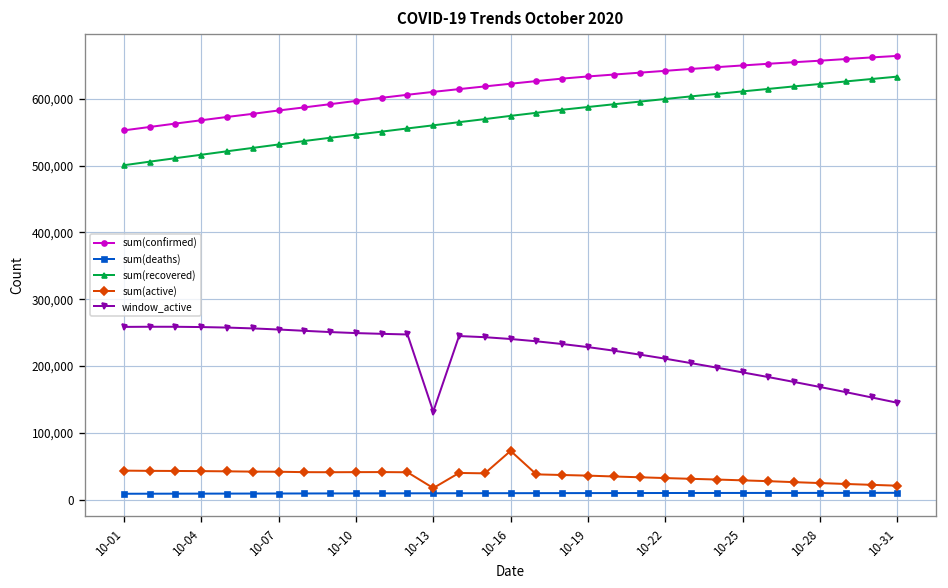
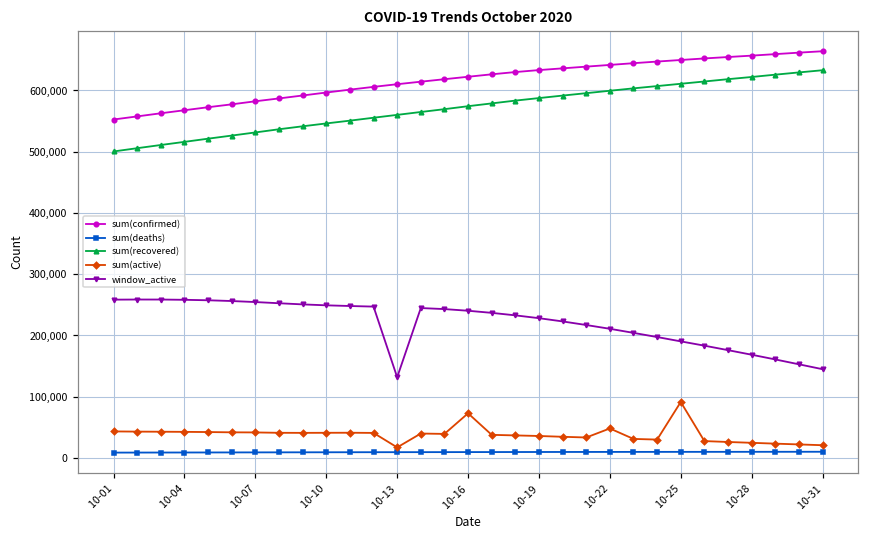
sum(active), 10-22: 30,000 -> 50,000
sum(active), 10-25: 30,000 -> 90,000
